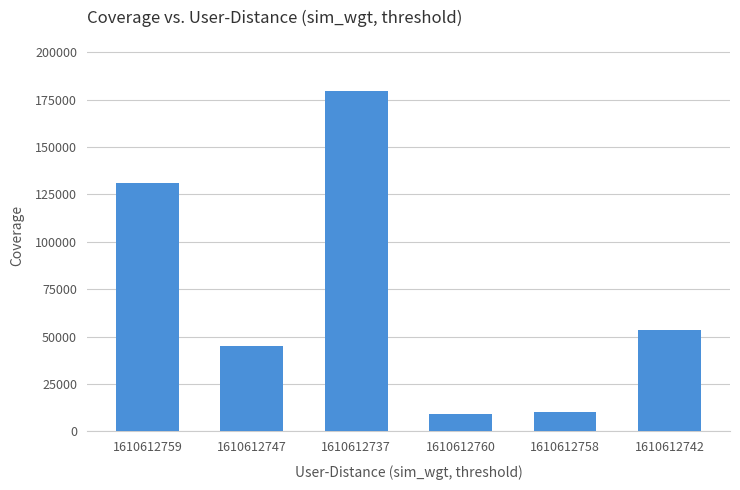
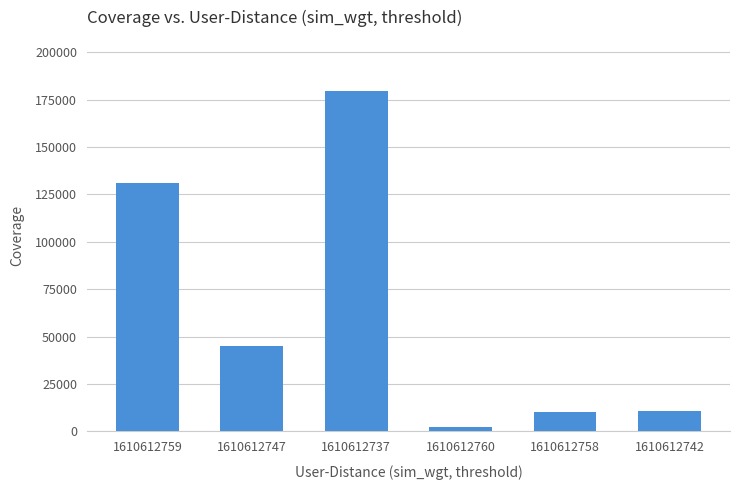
1610612760: 9000 -> 3000
1610612742: 54000 -> 11000
